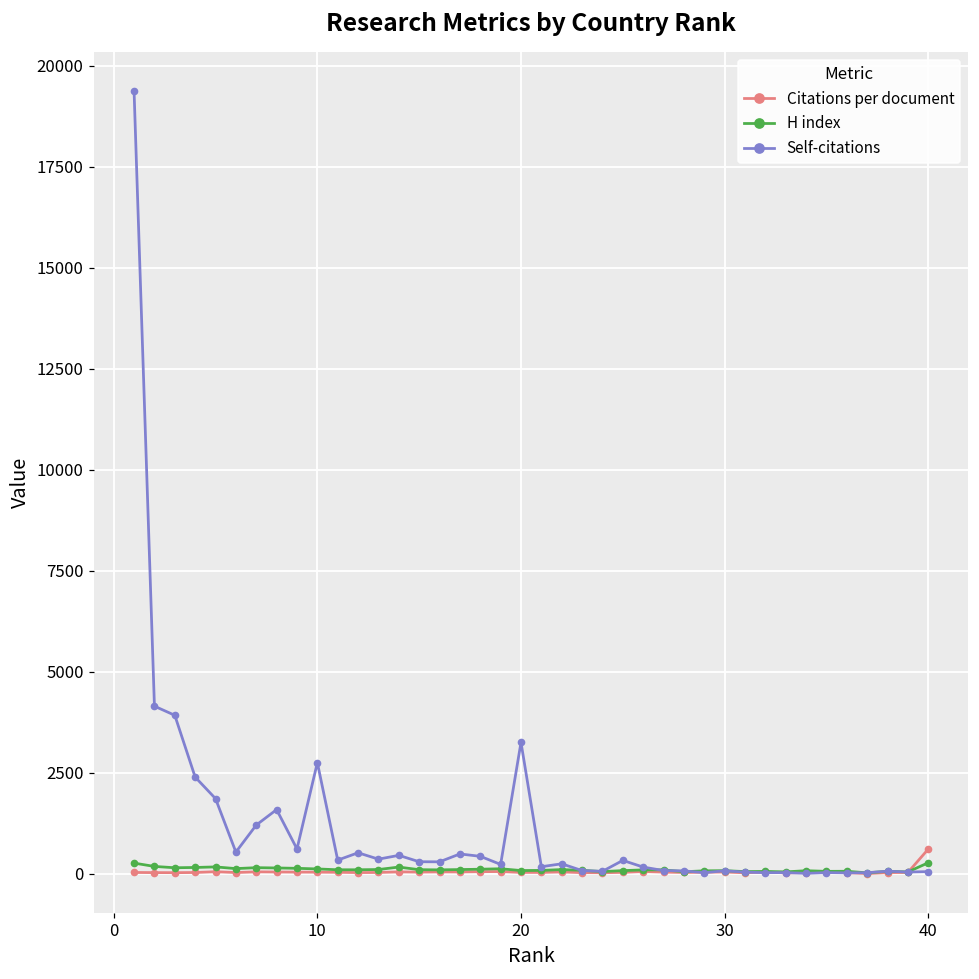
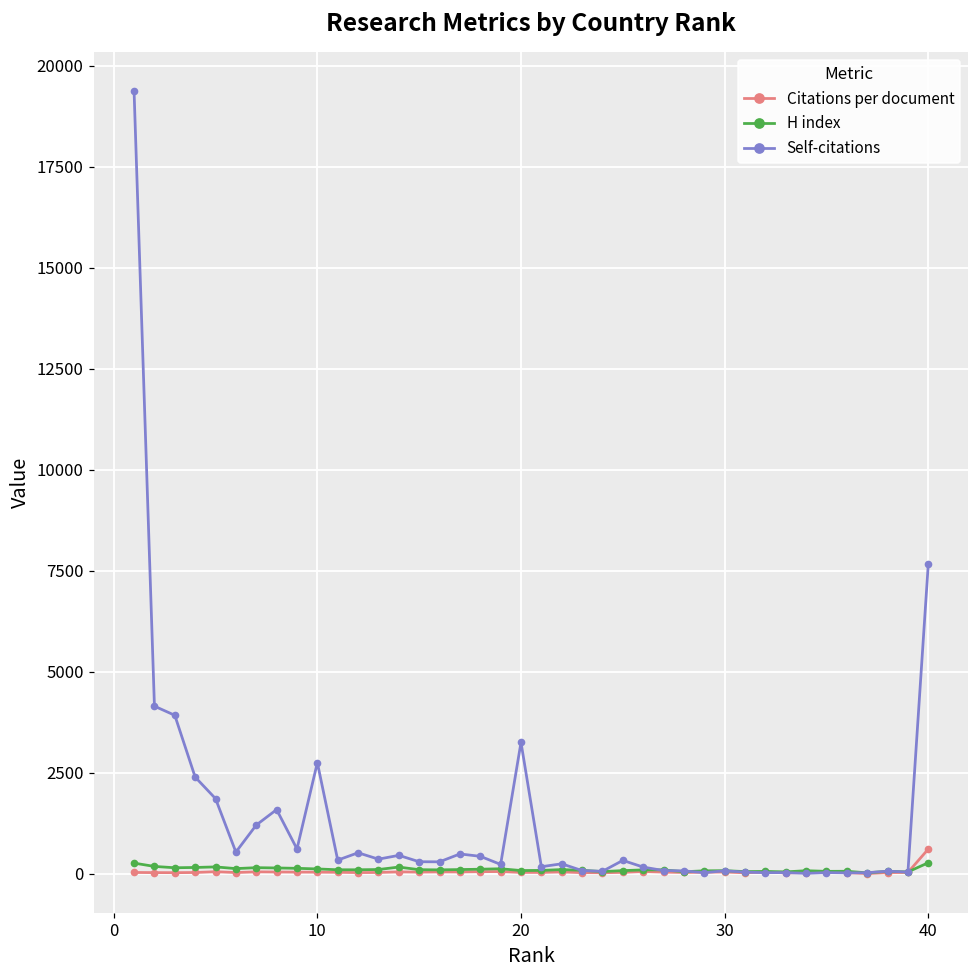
Self-citations, 40: 100 -> 7700
